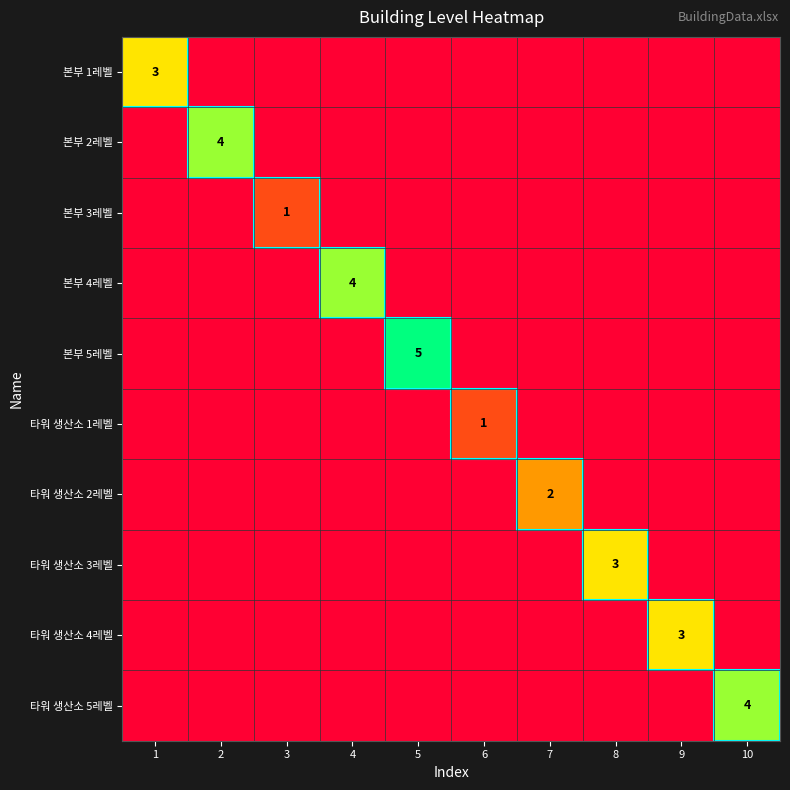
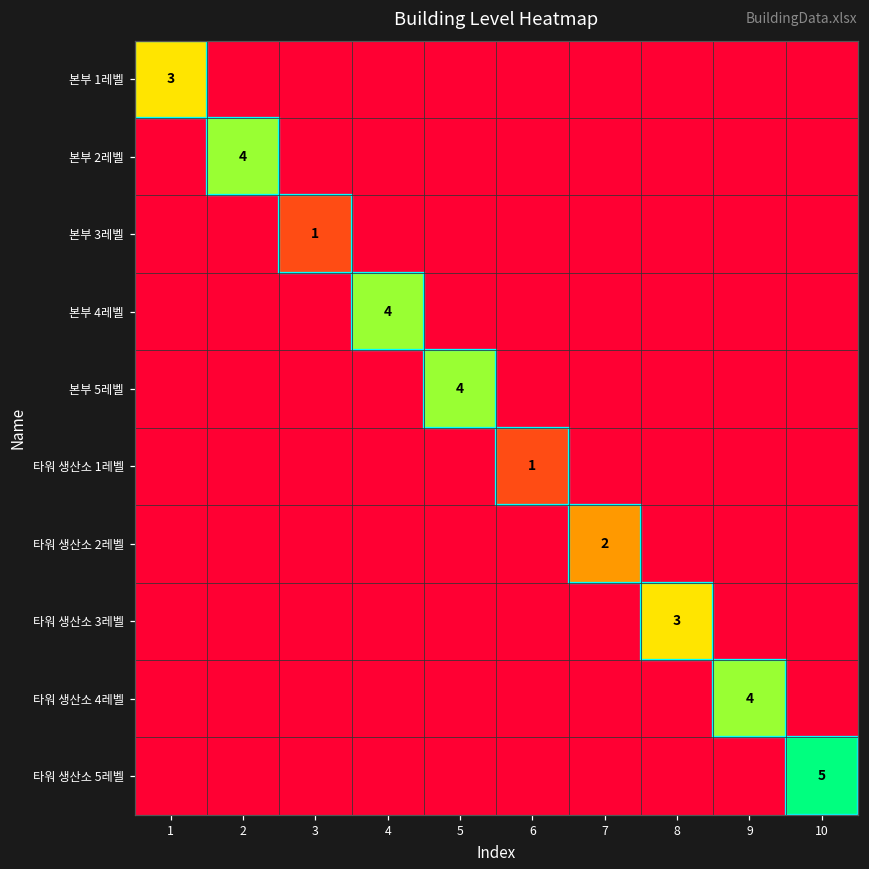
본부 5레벨, 5: 5 -> 4
타워 생산소 4레벨, 9: 3 -> 4
타워 생산소 5레벨, 10: 4 -> 5
